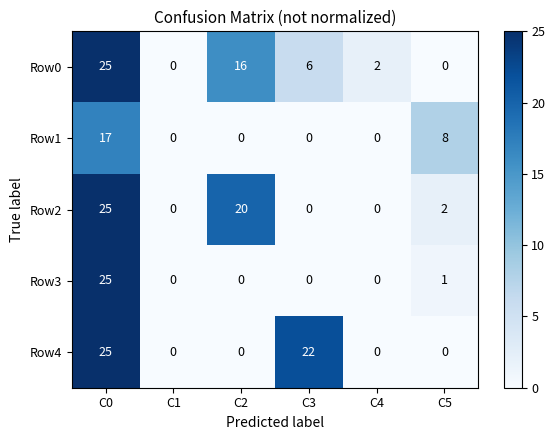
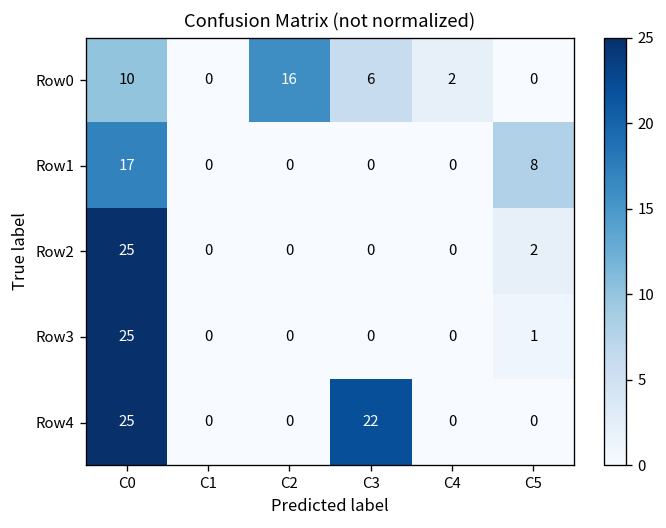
Row0, C0: 25 -> 10
Row2, C2: 20 -> 0
